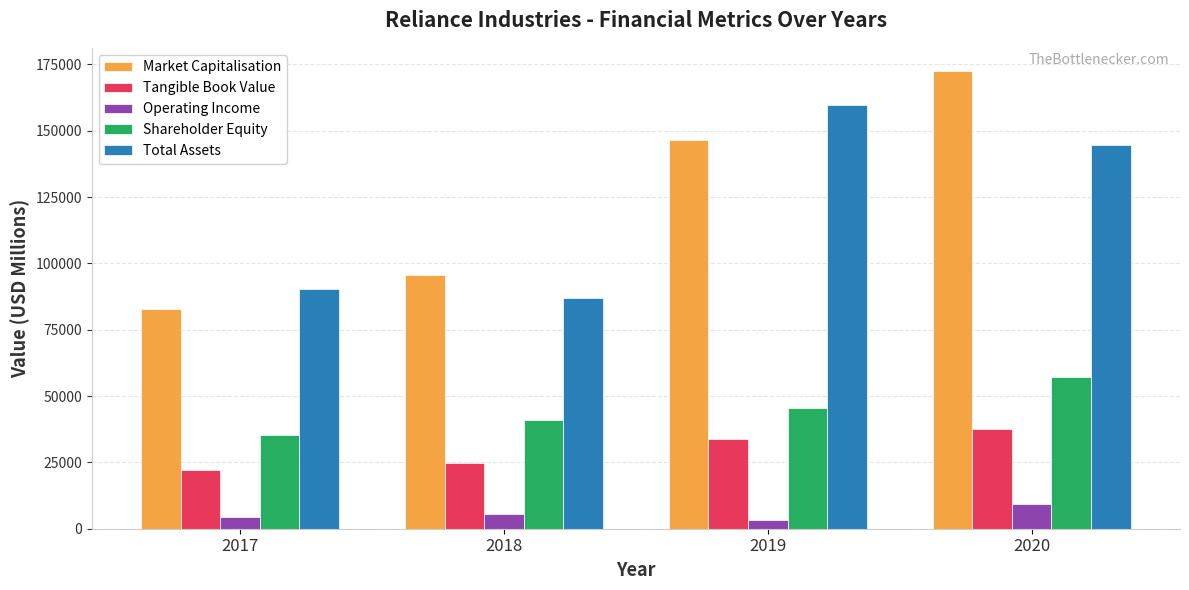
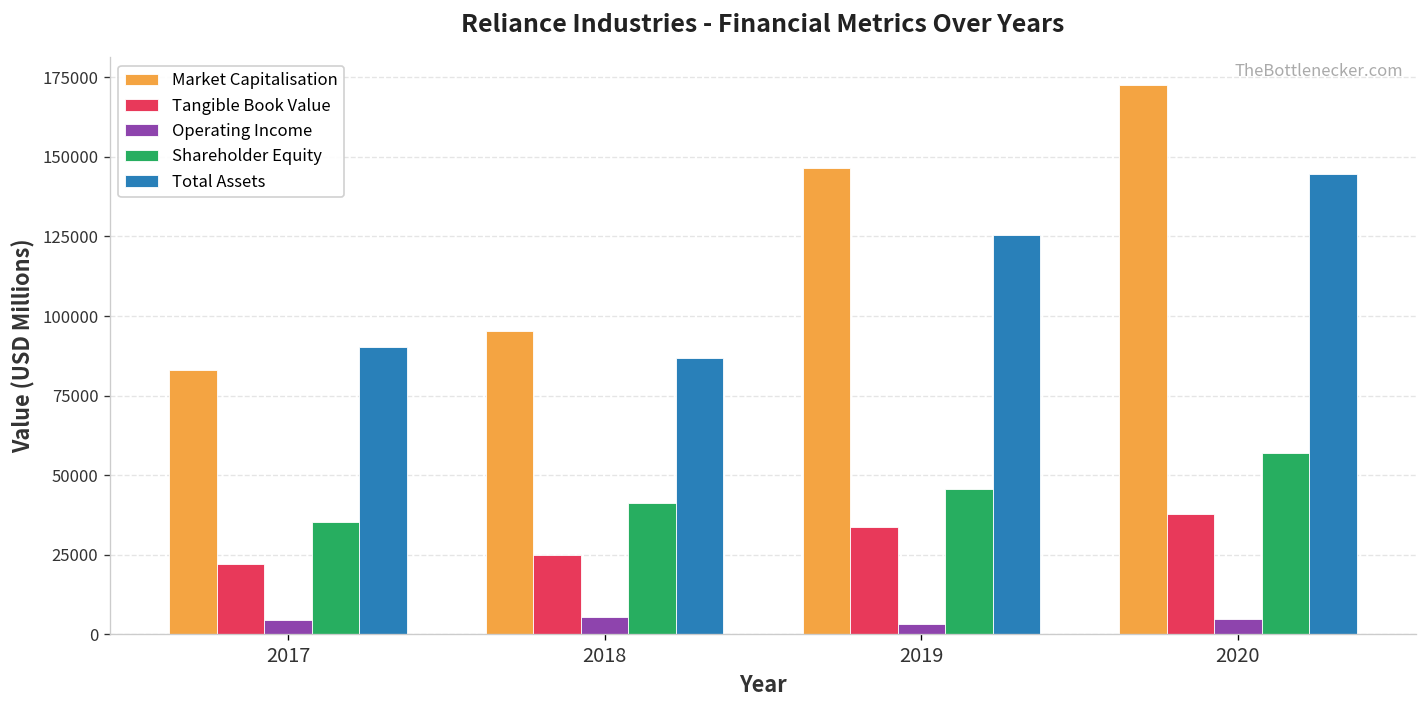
Total Assets, 2019: 160000 -> 125000
Operating Income, 2020: 9000 -> 5000
